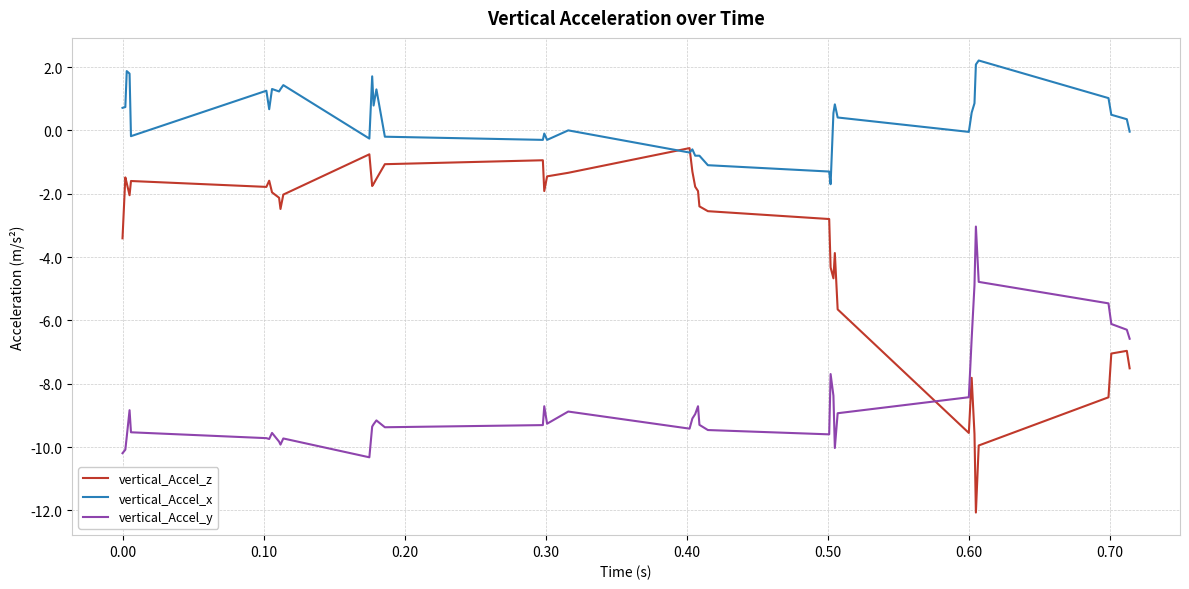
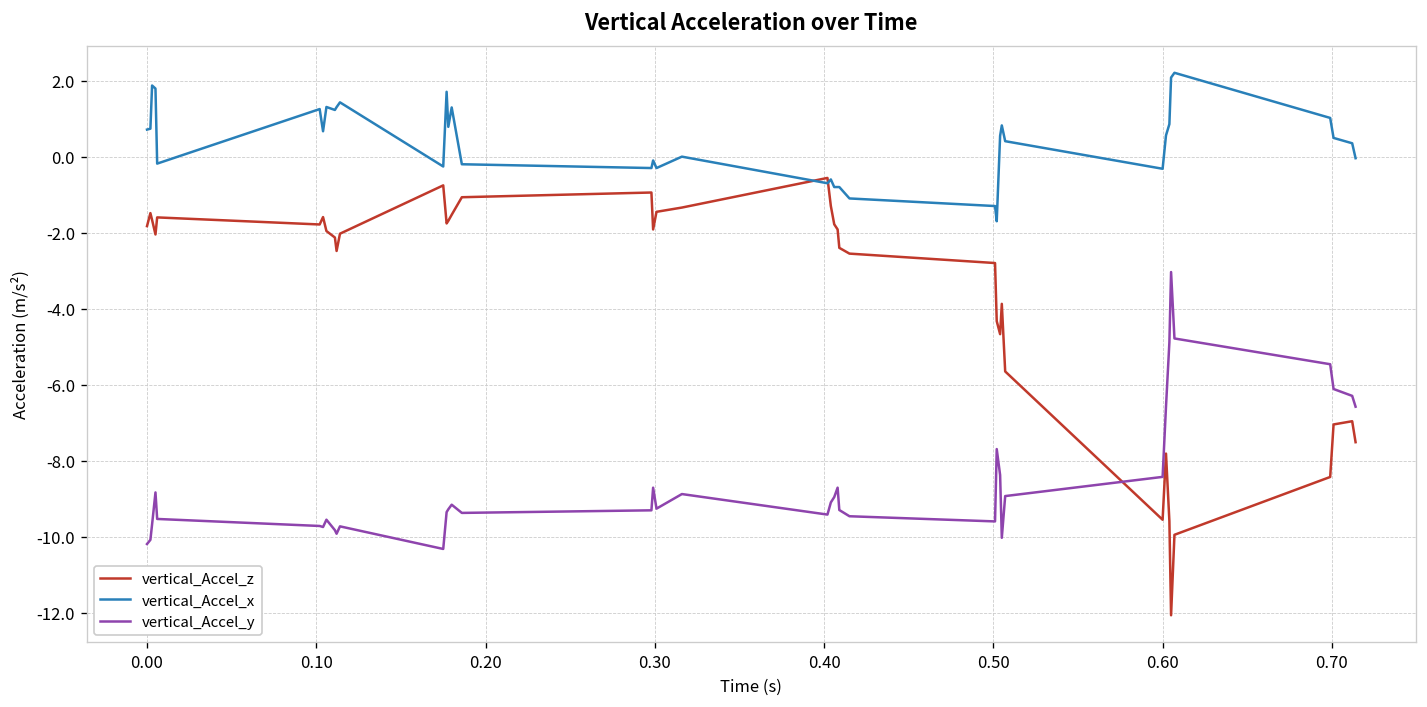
vertical_Accel_z, 0.00: -3.4 -> -1.8
vertical_Accel_x, 0.60: 0.0 -> -0.3
